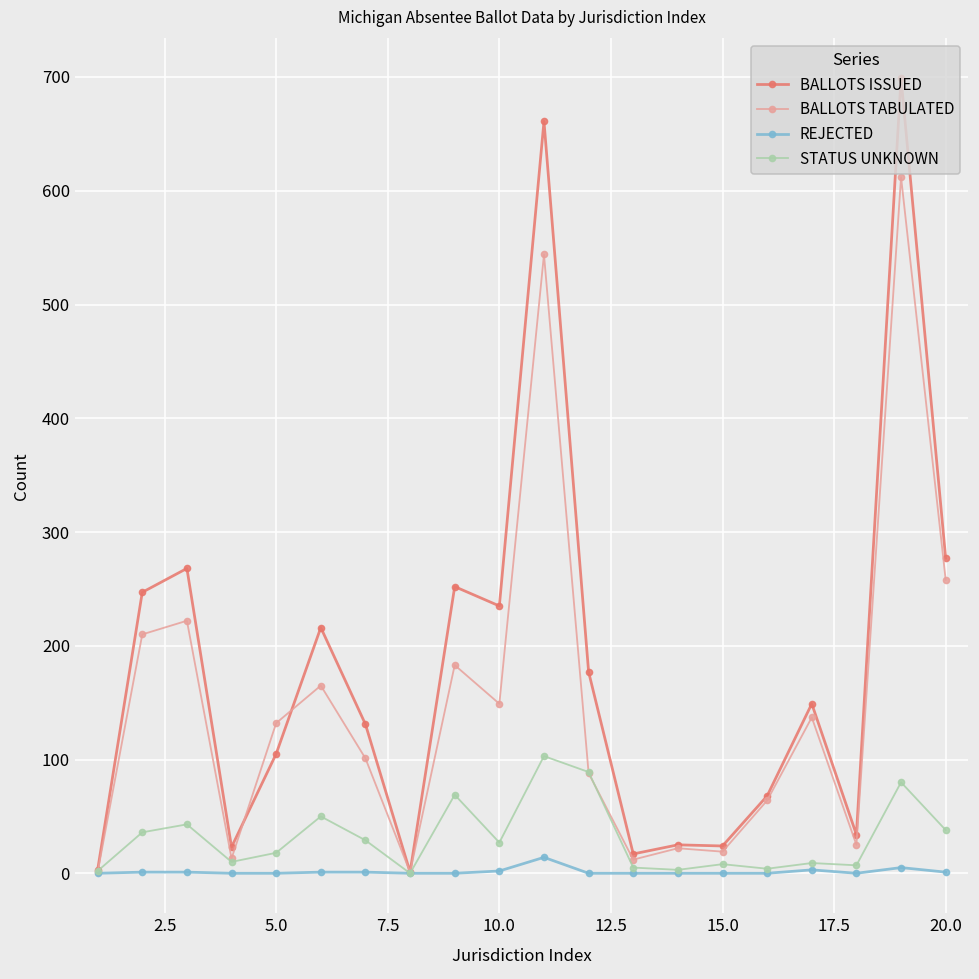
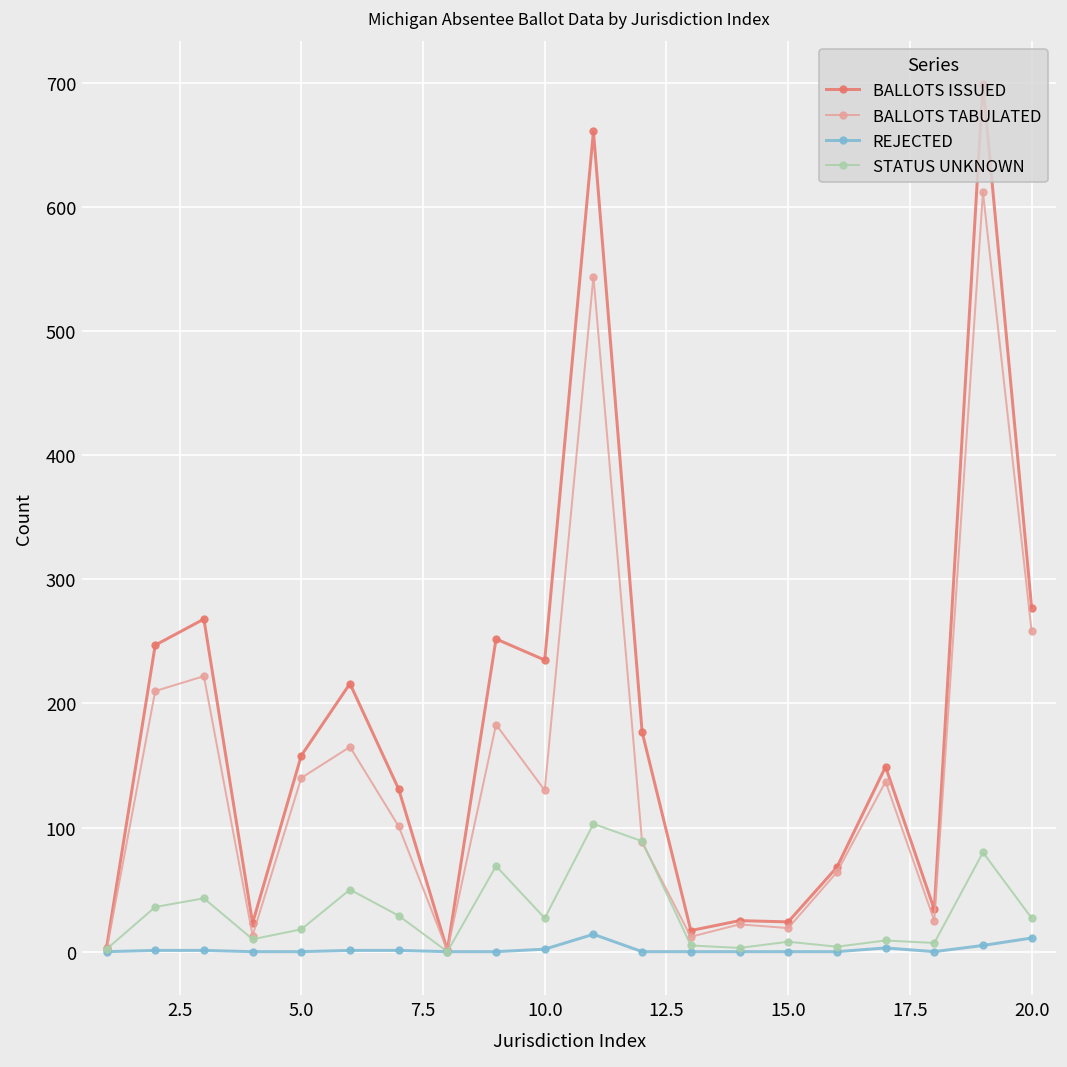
BALLOTS ISSUED, 5.0: 105 -> 158
BALLOTS TABULATED, 5.0: 132 -> 140
BALLOTS TABULATED, 10.0: 149 -> 130
REJECTED, 20.0: 1 -> 11
STATUS UNKNOWN, 20.0: 38 -> 27
